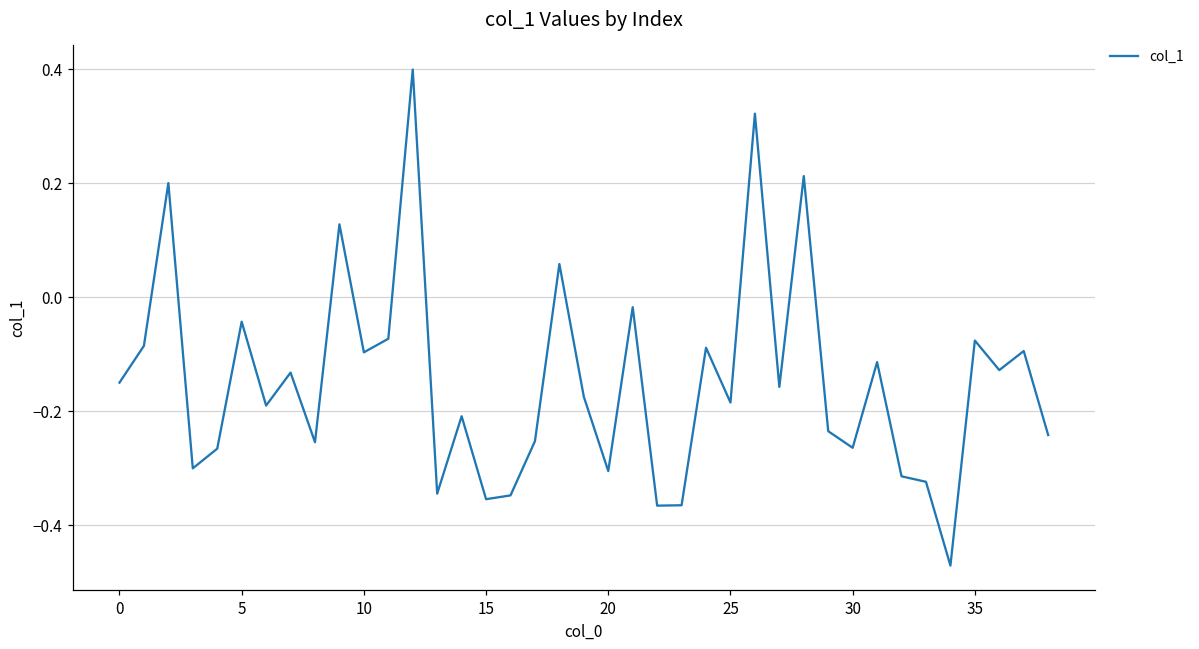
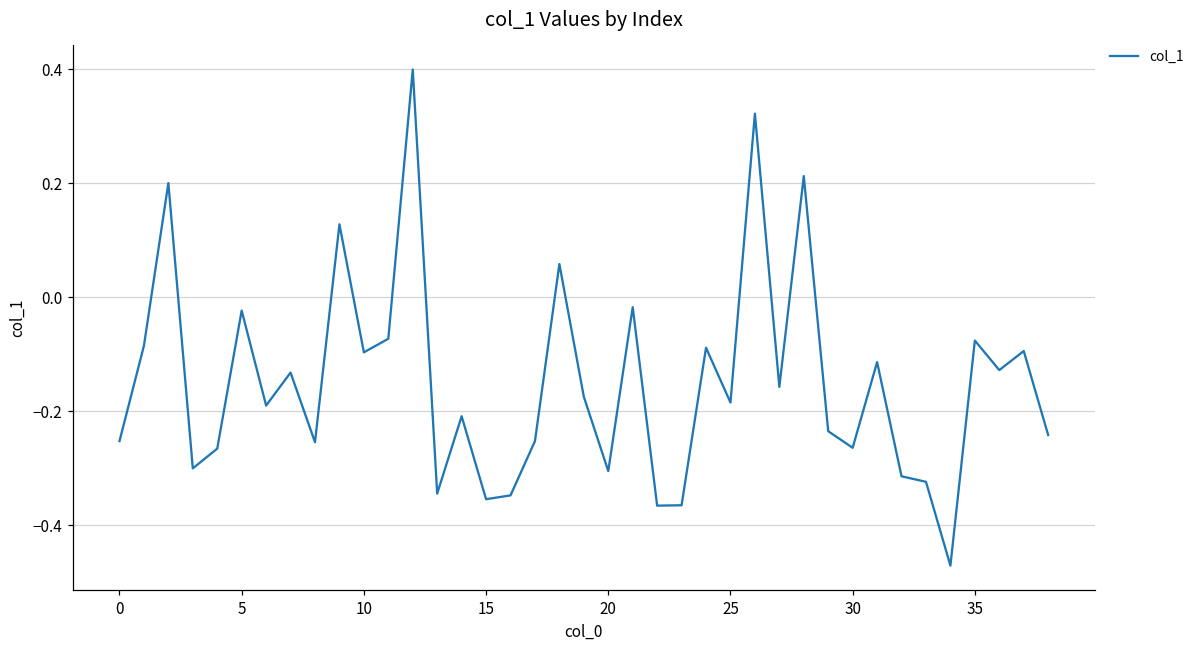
0: -0.15 -> -0.25
5: -0.04 -> -0.02
